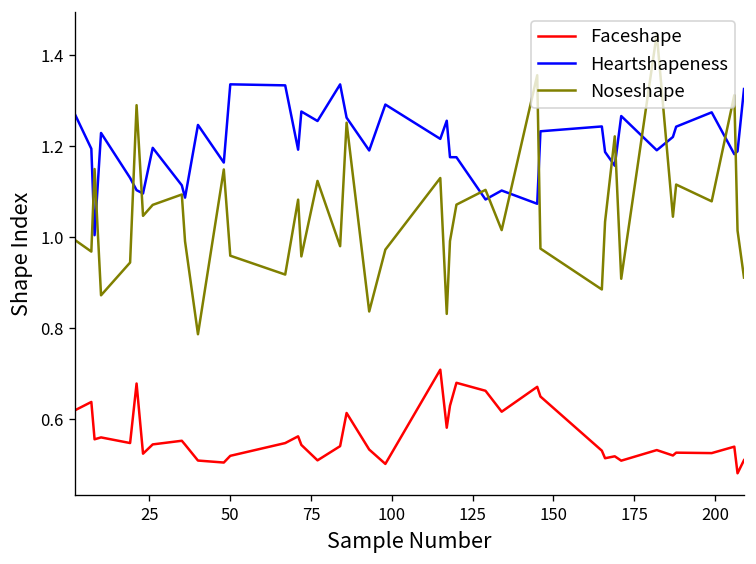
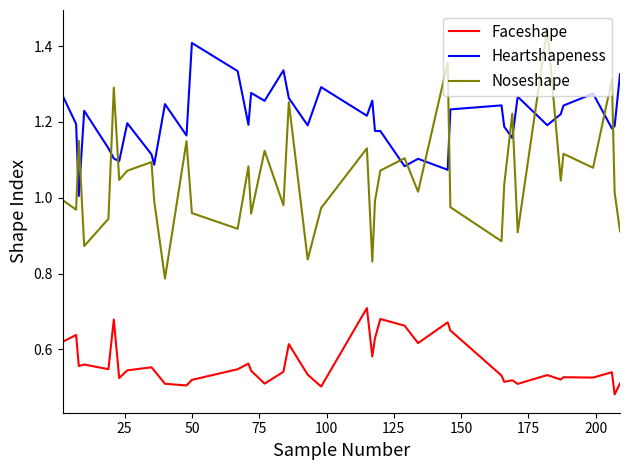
Heartshapeness, 50: 1.34 -> 1.41
